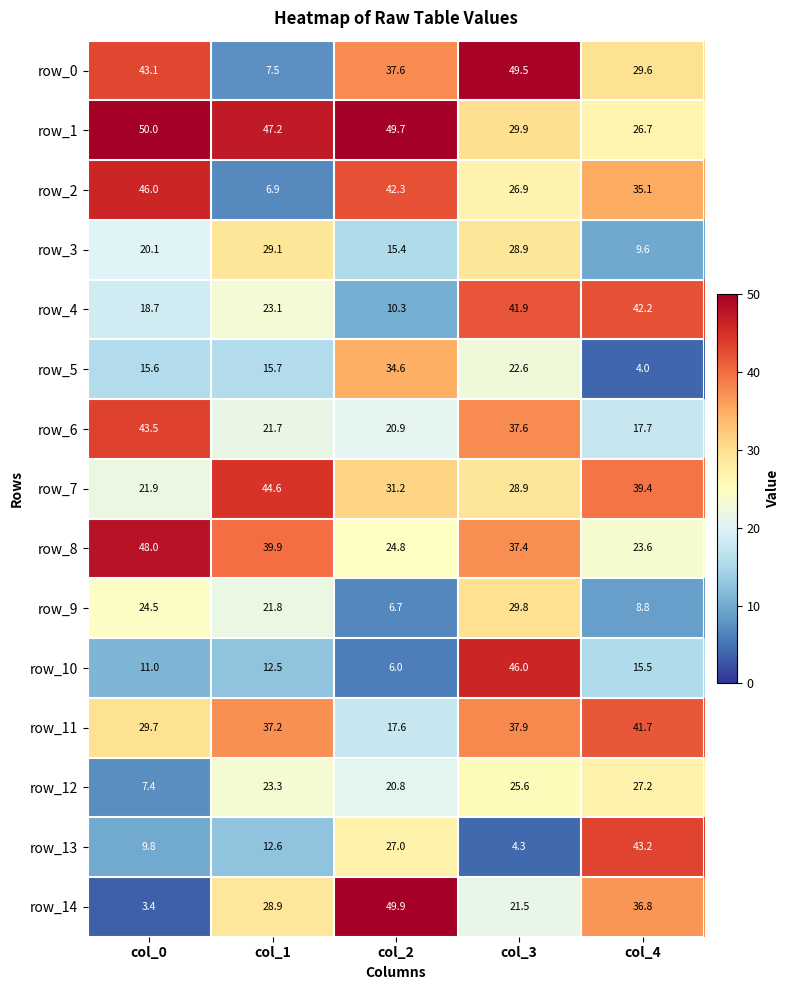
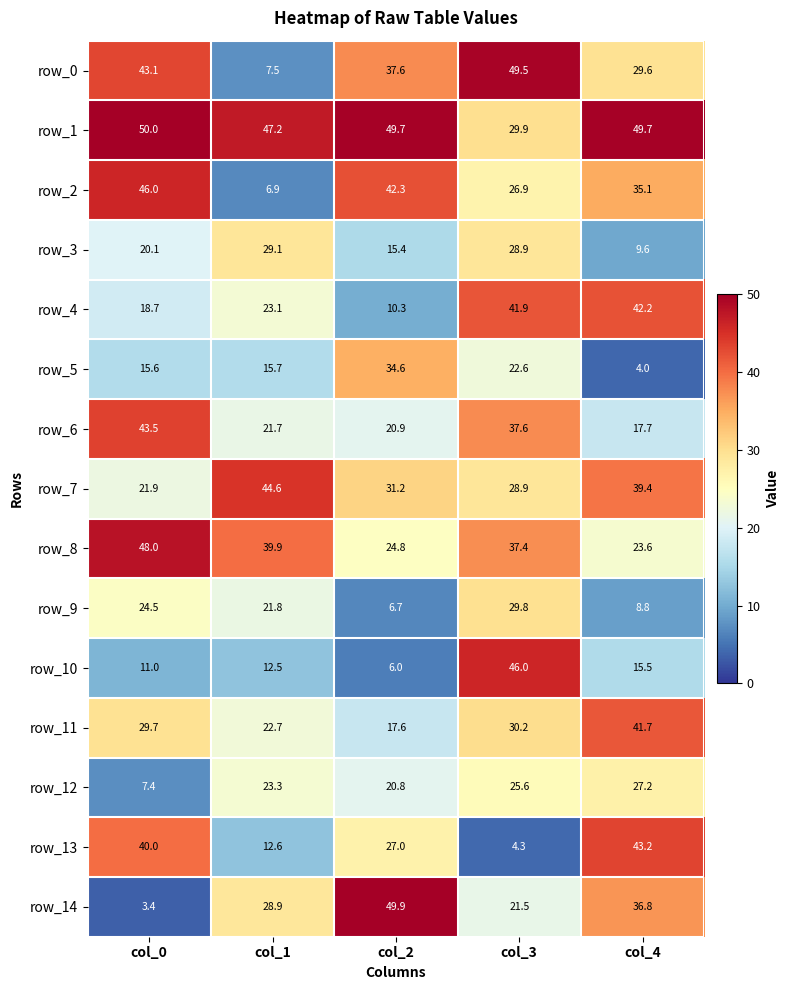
row_1, col_4: 26.7 -> 49.7
row_11, col_1: 37.2 -> 22.7
row_11, col_3: 37.9 -> 30.2
row_13, col_0: 9.8 -> 40.0
